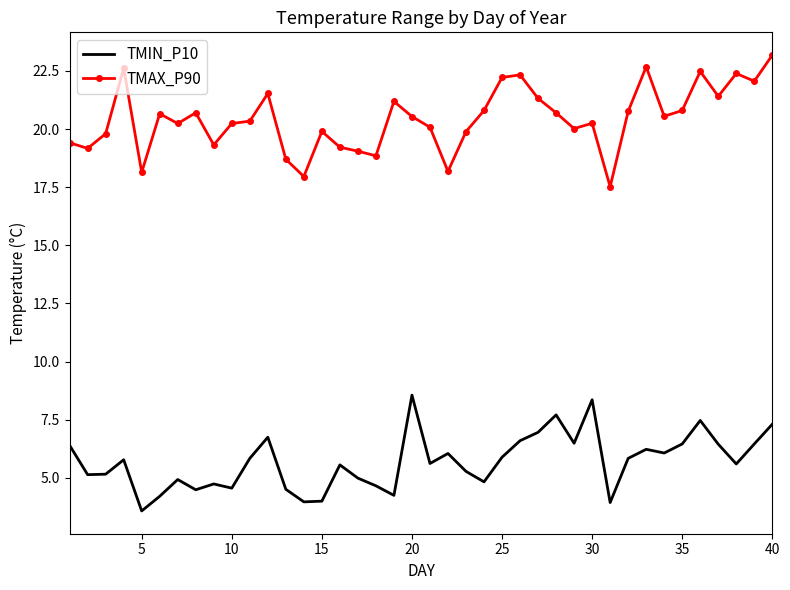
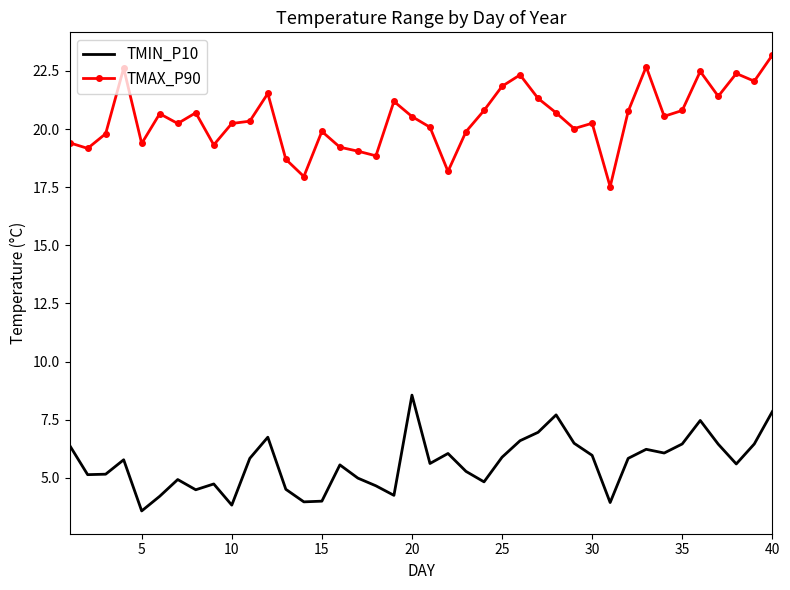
TMAX_P90, 5: 18.1 -> 19.4
TMIN_P10, 10: 4.6 -> 3.8
TMAX_P90, 25: 22.2 -> 21.8
TMIN_P10, 30: 8.4 -> 6.0
TMIN_P10, 40: 7.3 -> 7.9
